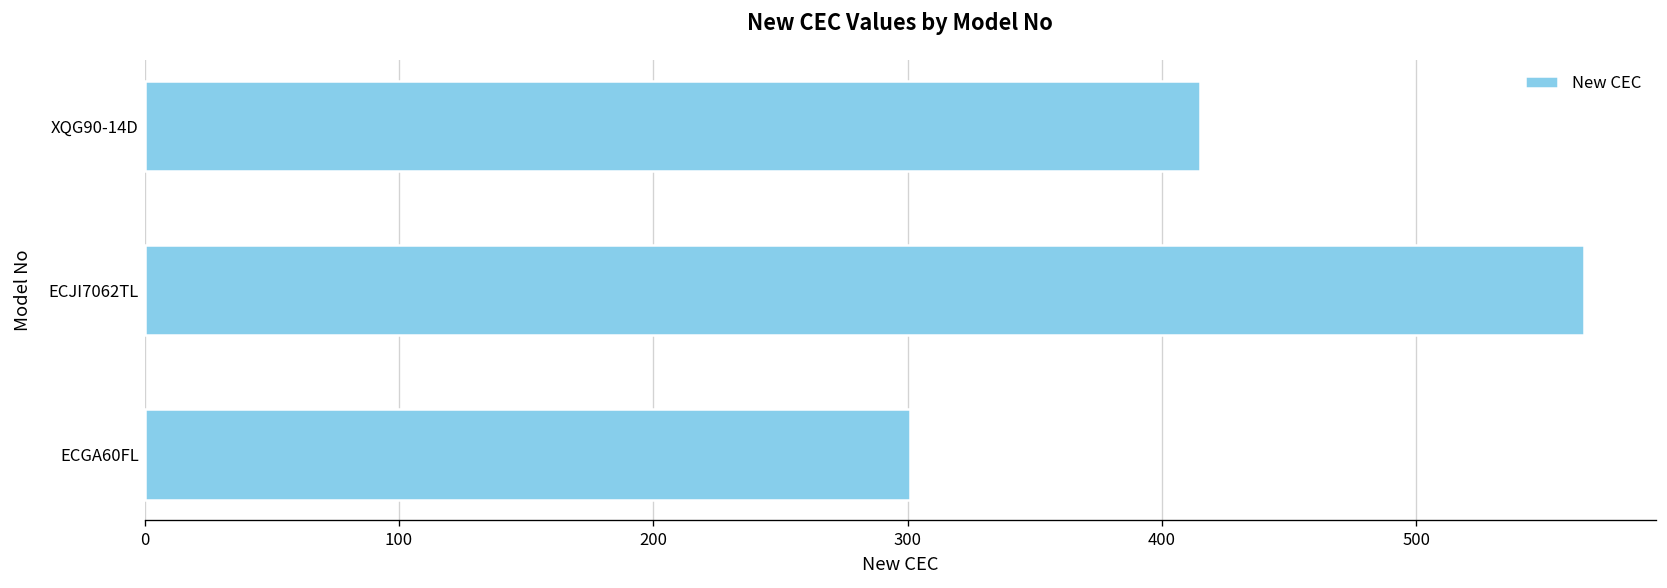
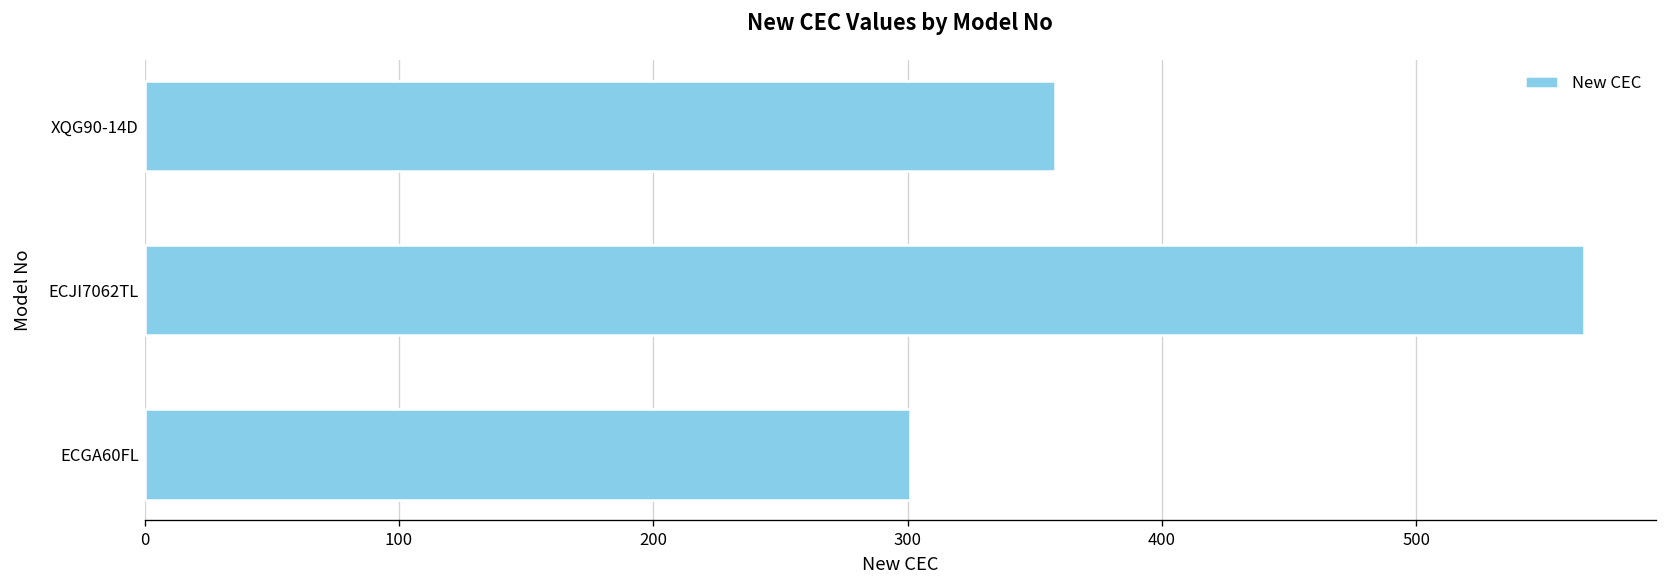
XQG90-14D: 415 -> 358
